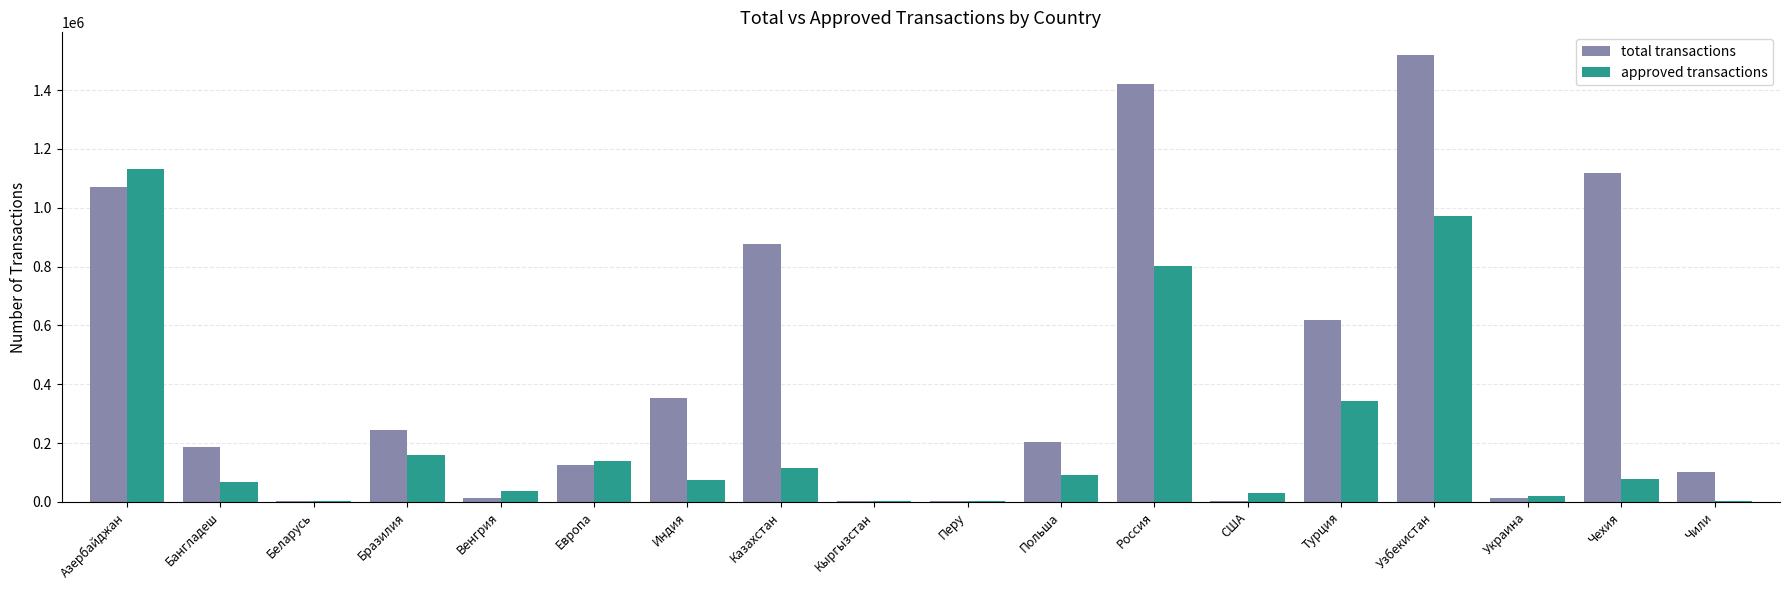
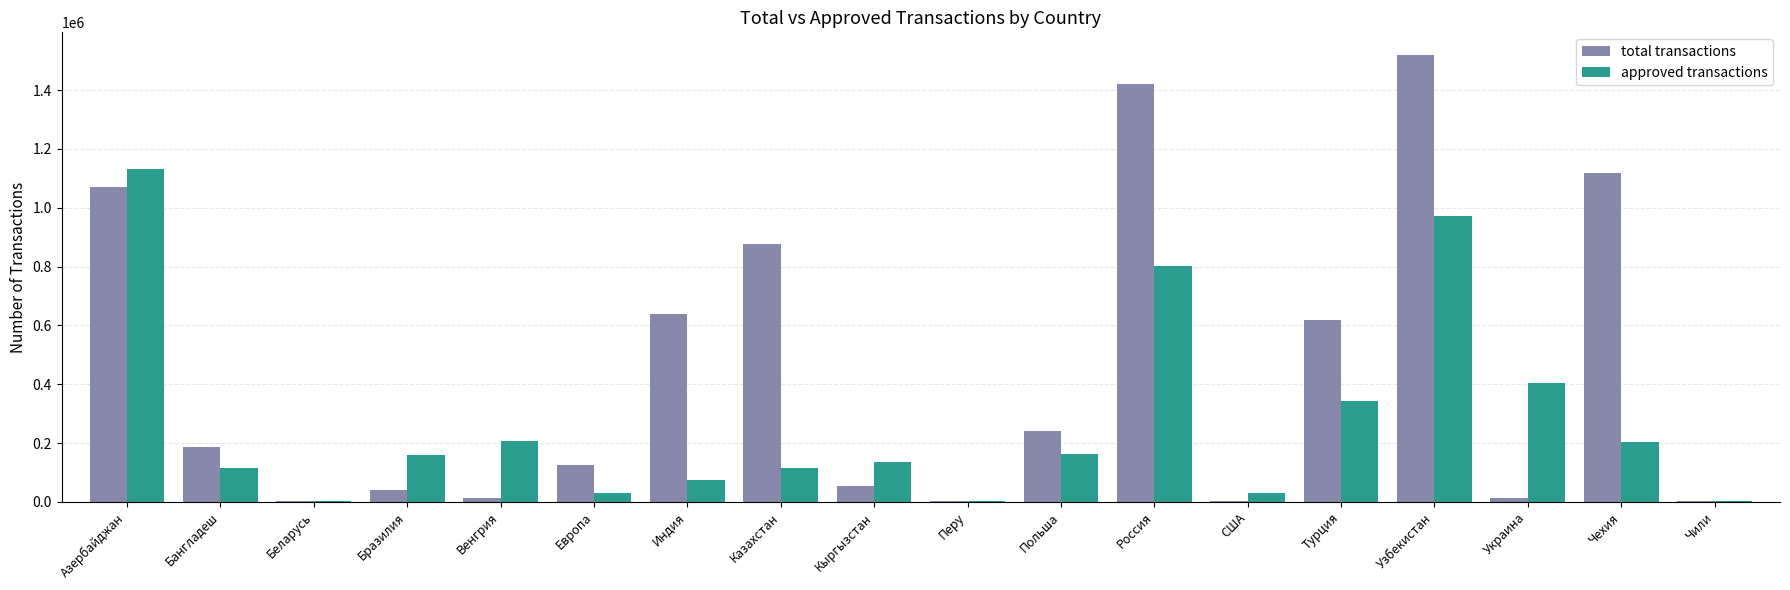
approved transactions, Бангладеш: 70000 -> 120000
total transactions, Бразилия: 240000 -> 40000
approved transactions, Венгрия: 40000 -> 210000
approved transactions, Европа: 140000 -> 30000
total transactions, Индия: 350000 -> 640000
total transactions, Кыргызстан: 0 -> 60000
approved transactions, Кыргызстан: 0 -> 140000
total transactions, Польша: 200000 -> 240000
approved transactions, Польша: 90000 -> 160000
approved transactions, Украина: 20000 -> 410000
approved transactions, Чехия: 80000 -> 200000
total transactions, Чили: 100000 -> 0
